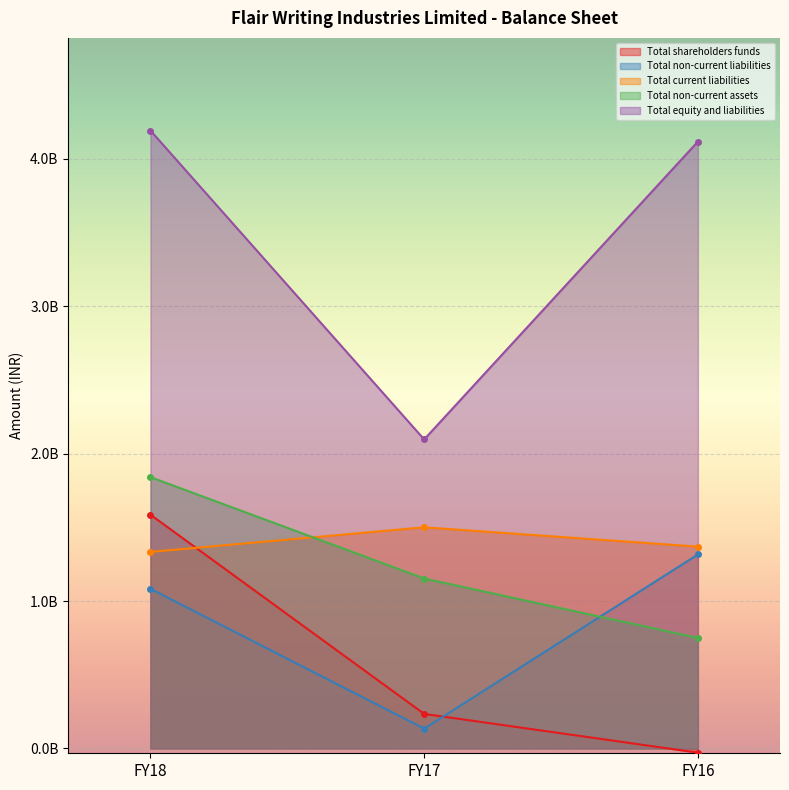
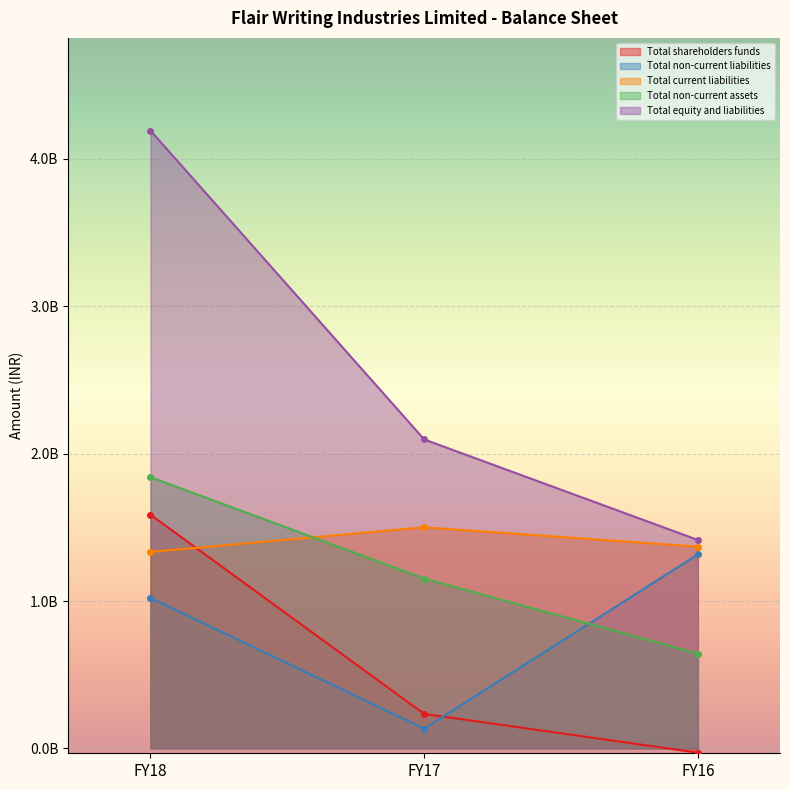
Total non-current liabilities, FY18: 1080000000 -> 1020000000
Total non-current assets, FY16: 750000000 -> 640000000
Total equity and liabilities, FY16: 4120000000 -> 1410000000
